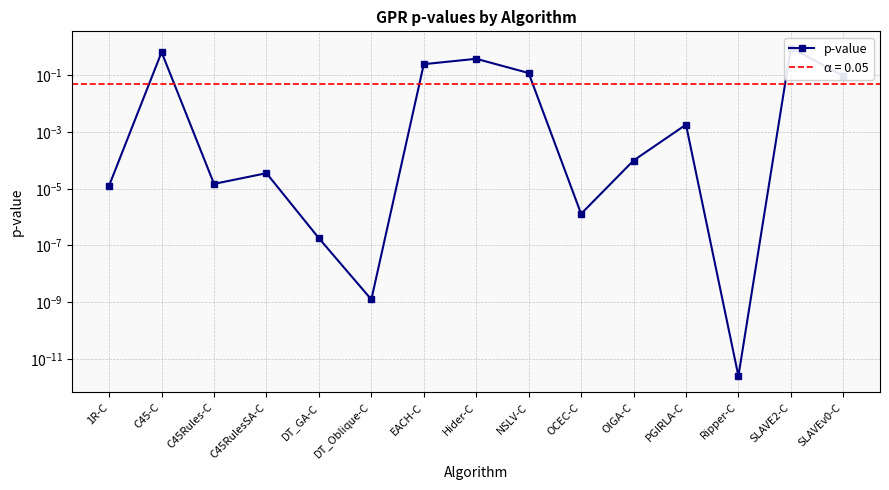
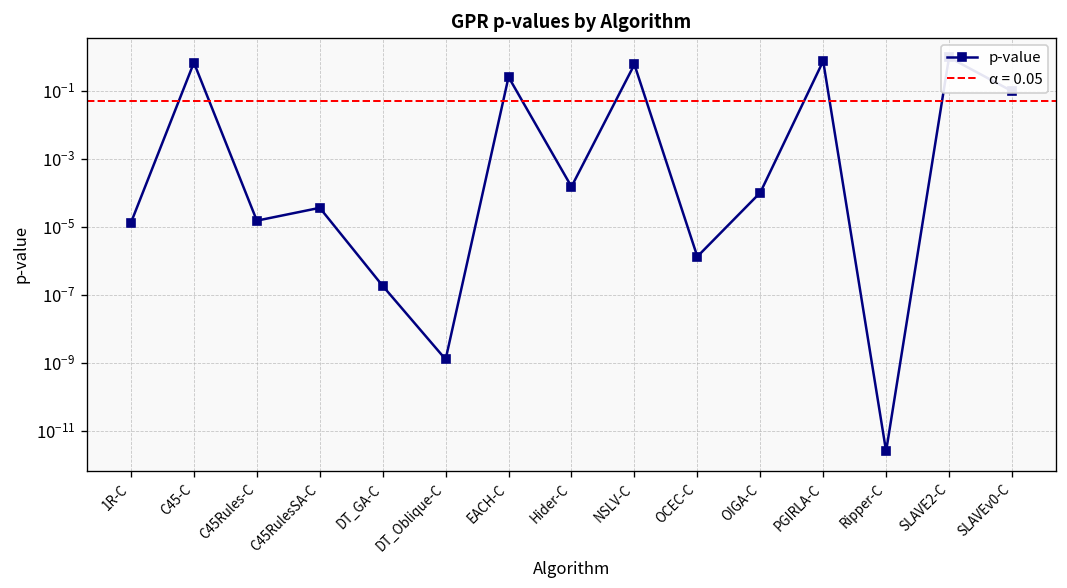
Hider-C: 0.4 -> 0.0001
NSLV-C: 0.12 -> 0.6
PGIRLA-C: 0.002 -> 0.7
